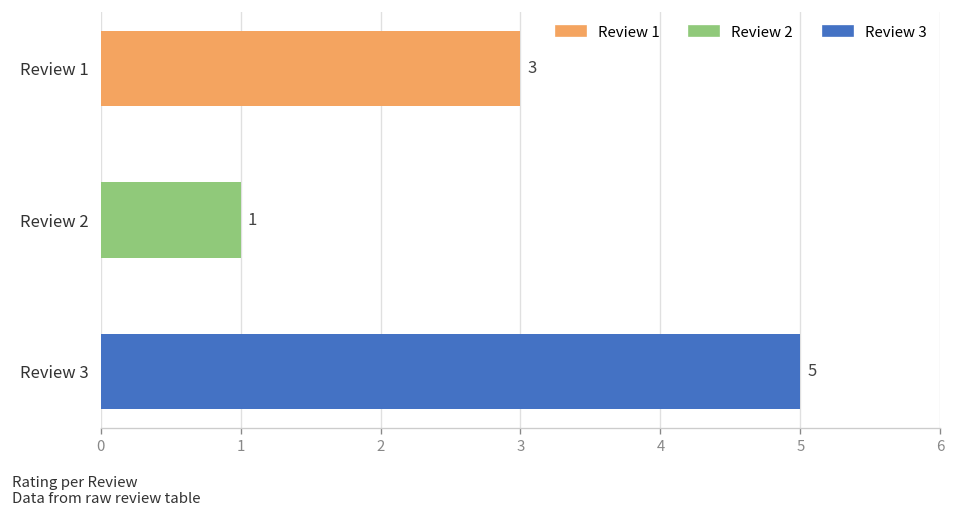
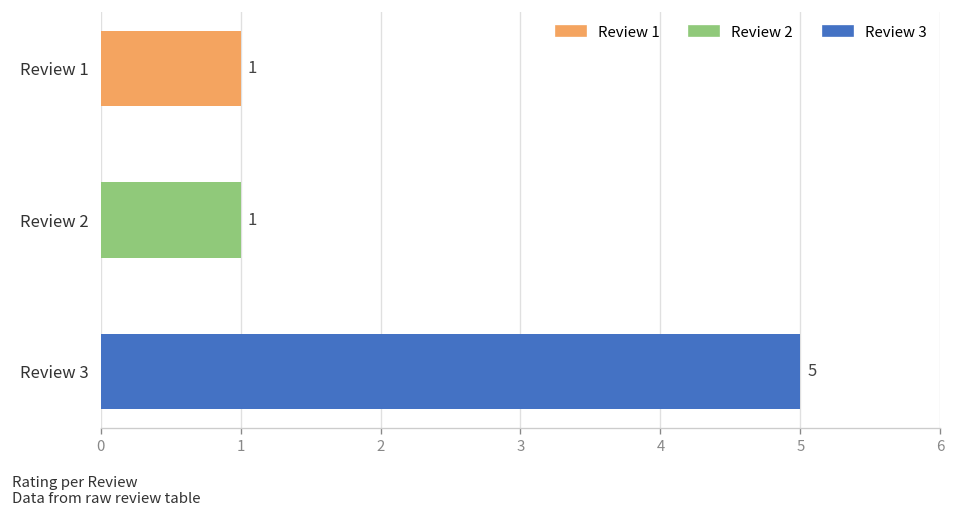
Review 1: 3 -> 1
